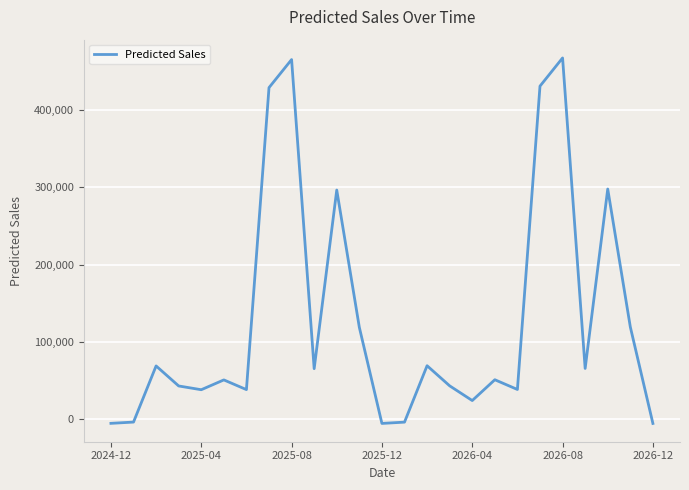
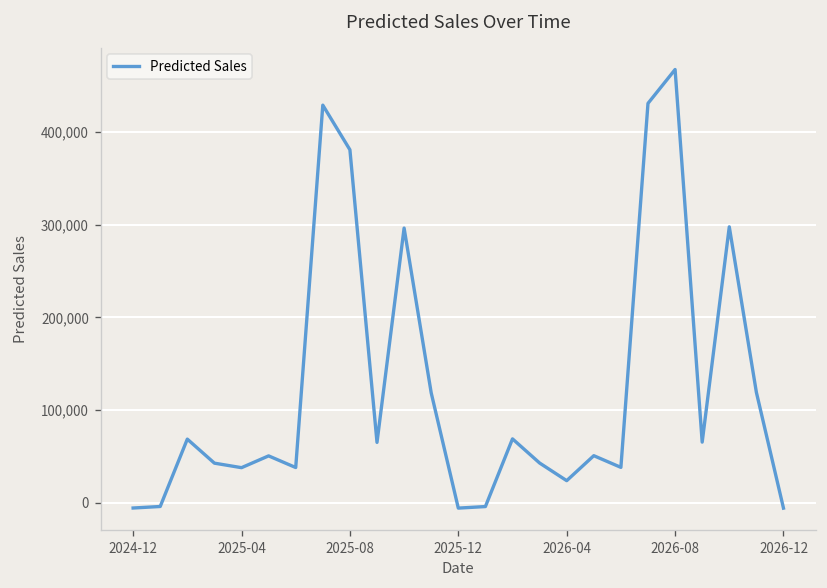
2025-08: 470,000 -> 380,000
